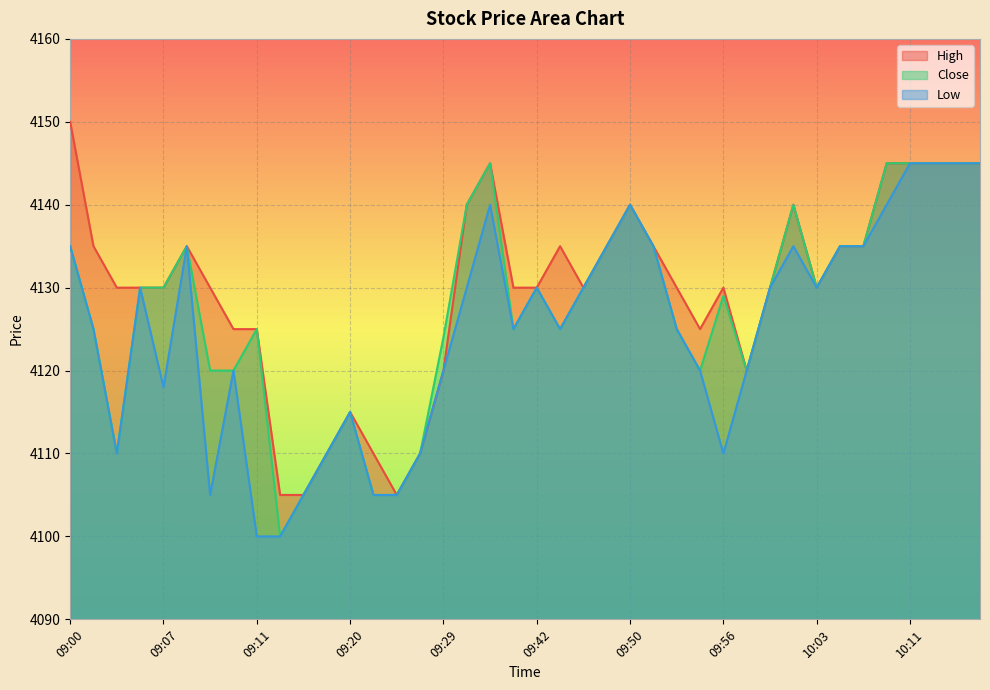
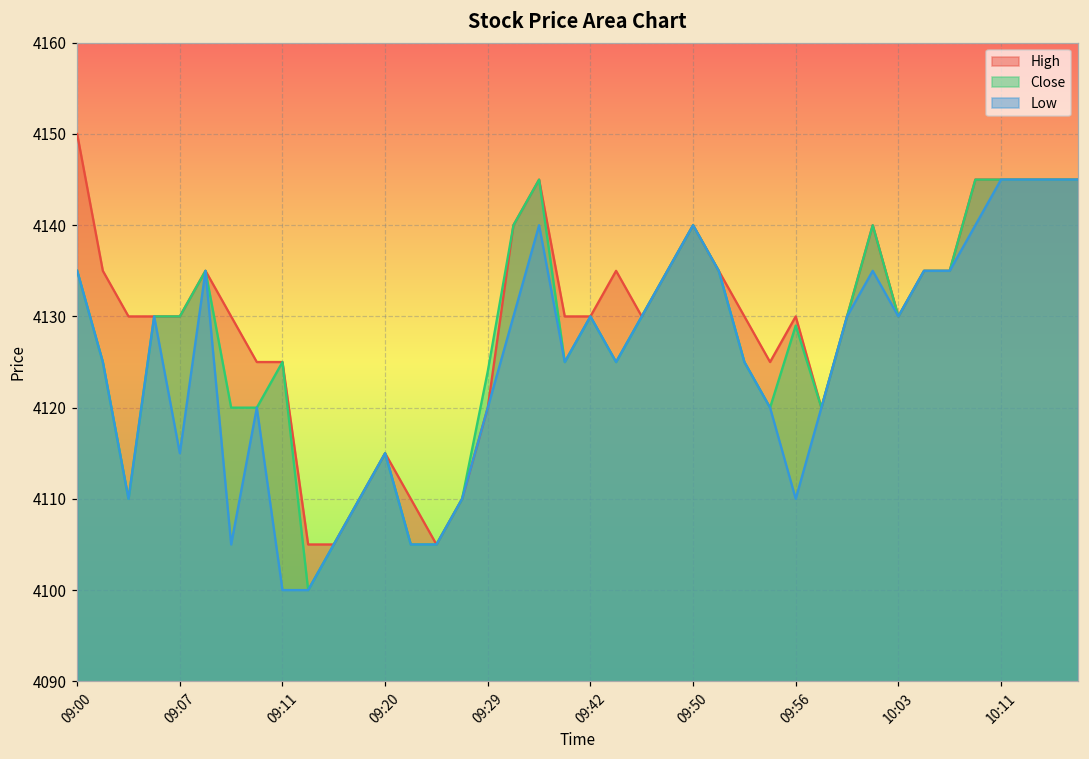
Low, 09:07: 4118 -> 4115
